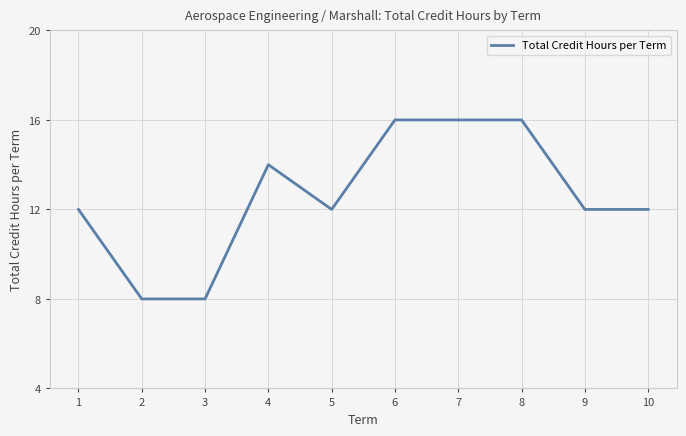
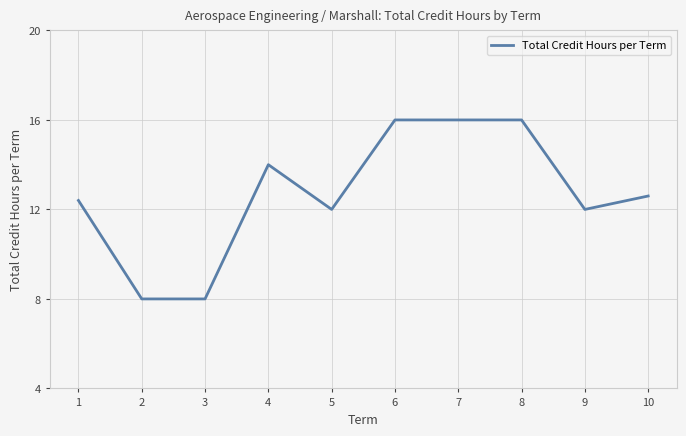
1: 12.0 -> 12.4
10: 12.0 -> 12.6
